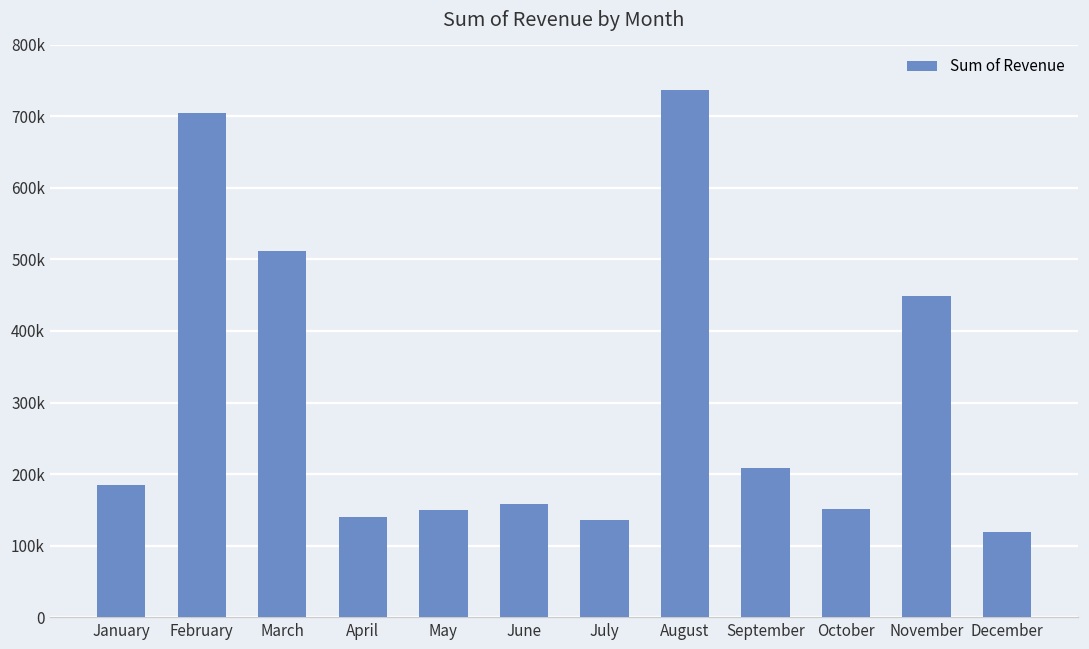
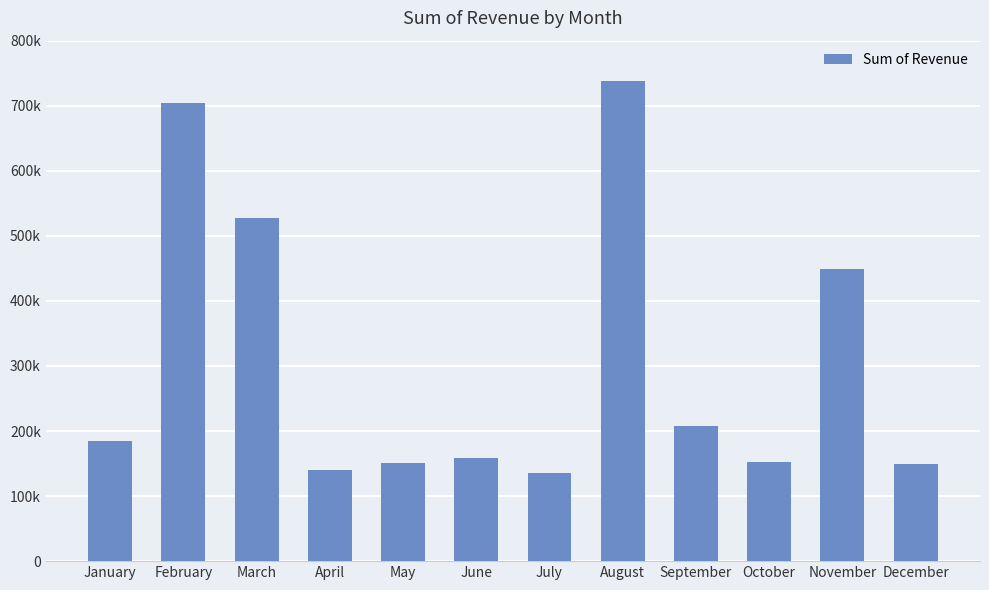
March: 510000 -> 530000
December: 120000 -> 150000
